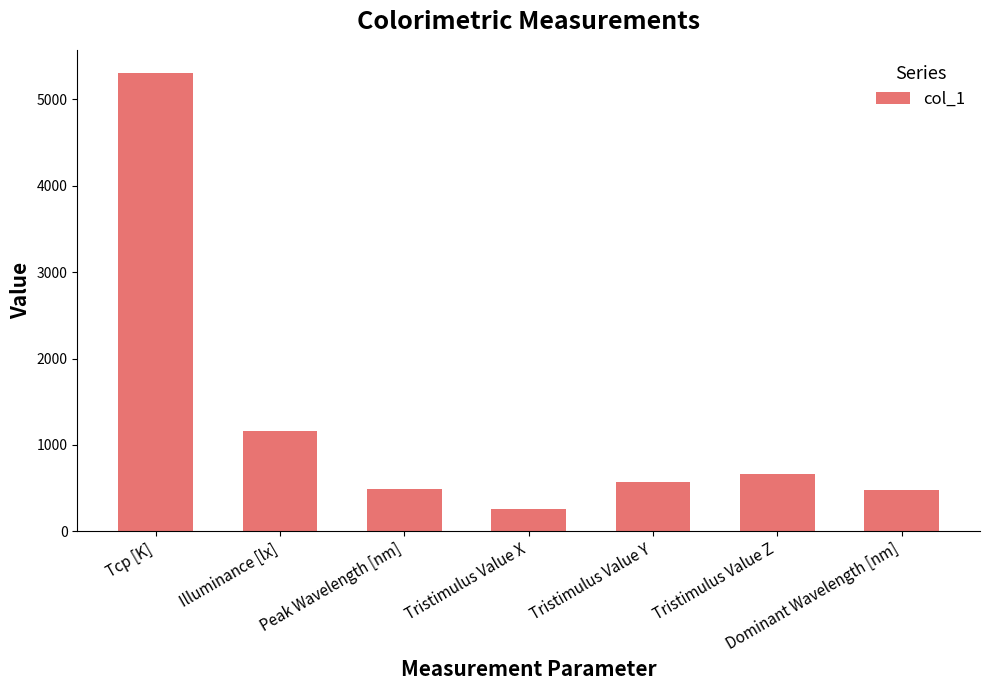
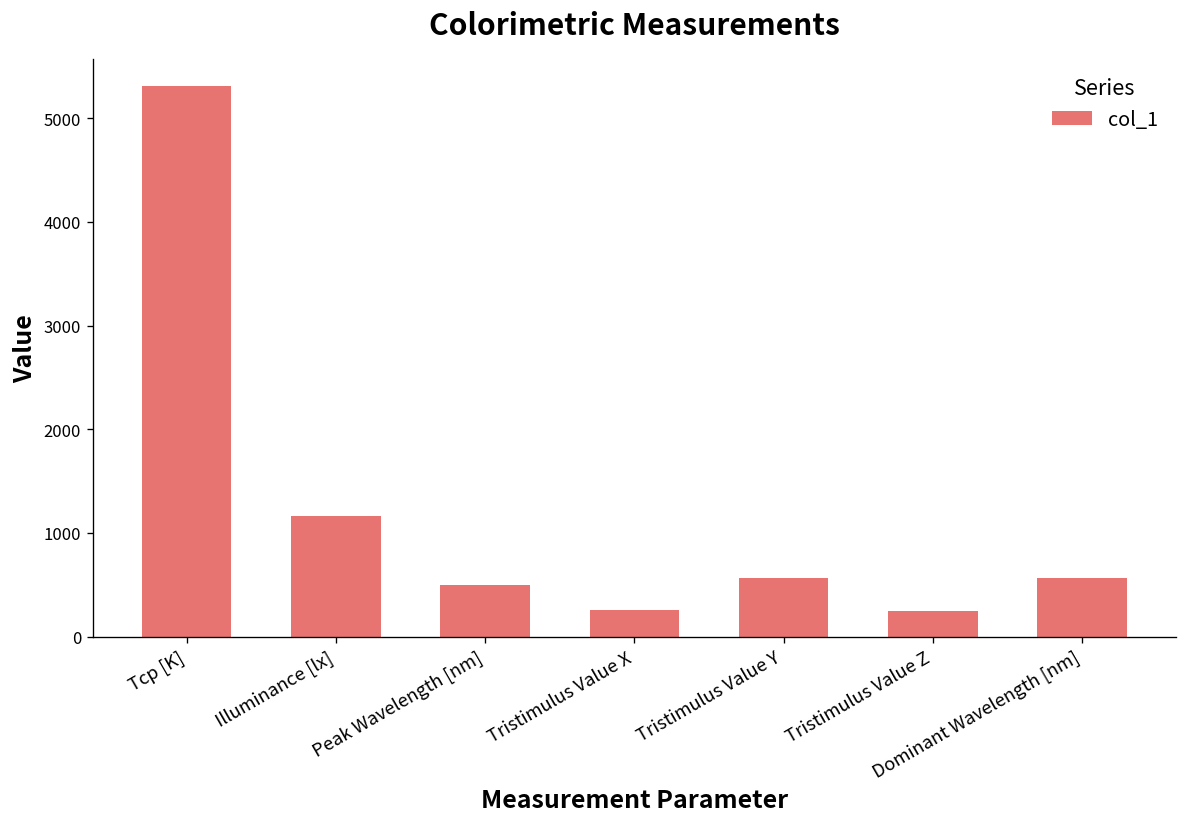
Tristimulus Value Z: 700 -> 200
Dominant Wavelength [nm]: 500 -> 600
